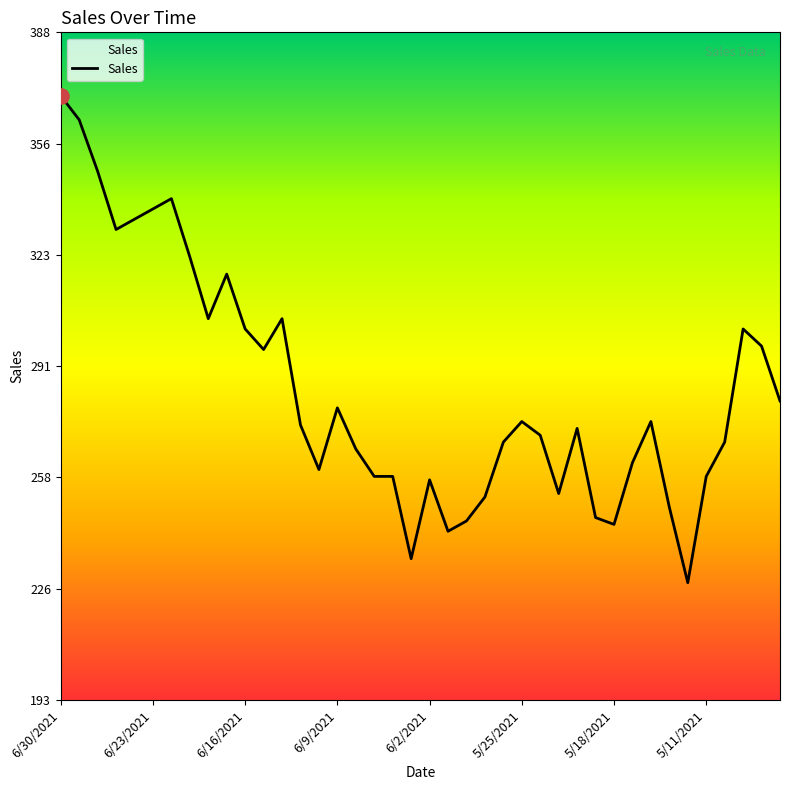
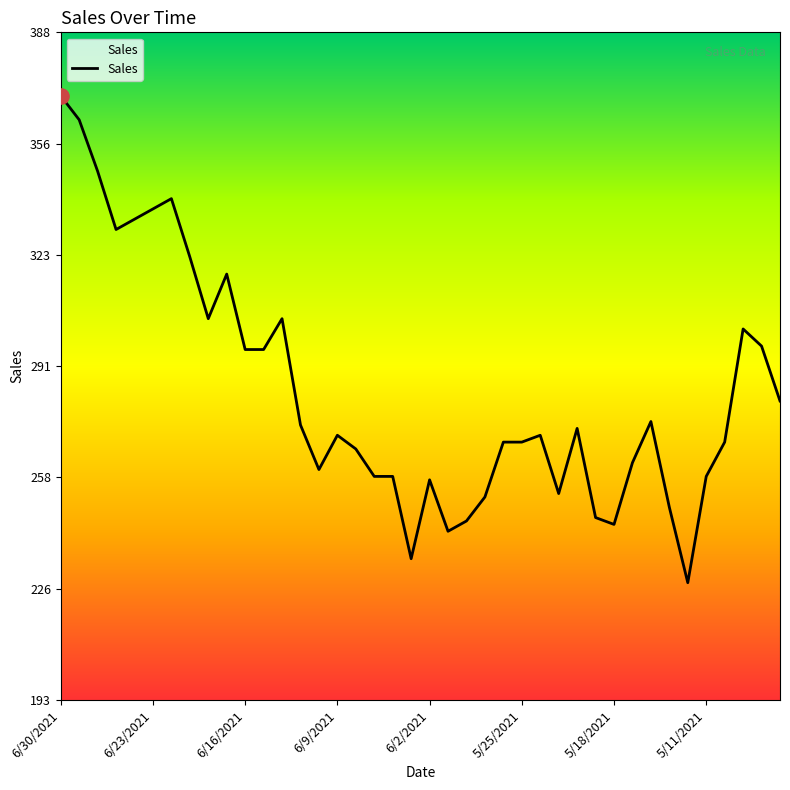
Sales, 6/16/2021: 302 -> 296
Sales, 6/9/2021: 279 -> 271
Sales, 5/25/2021: 275 -> 269
